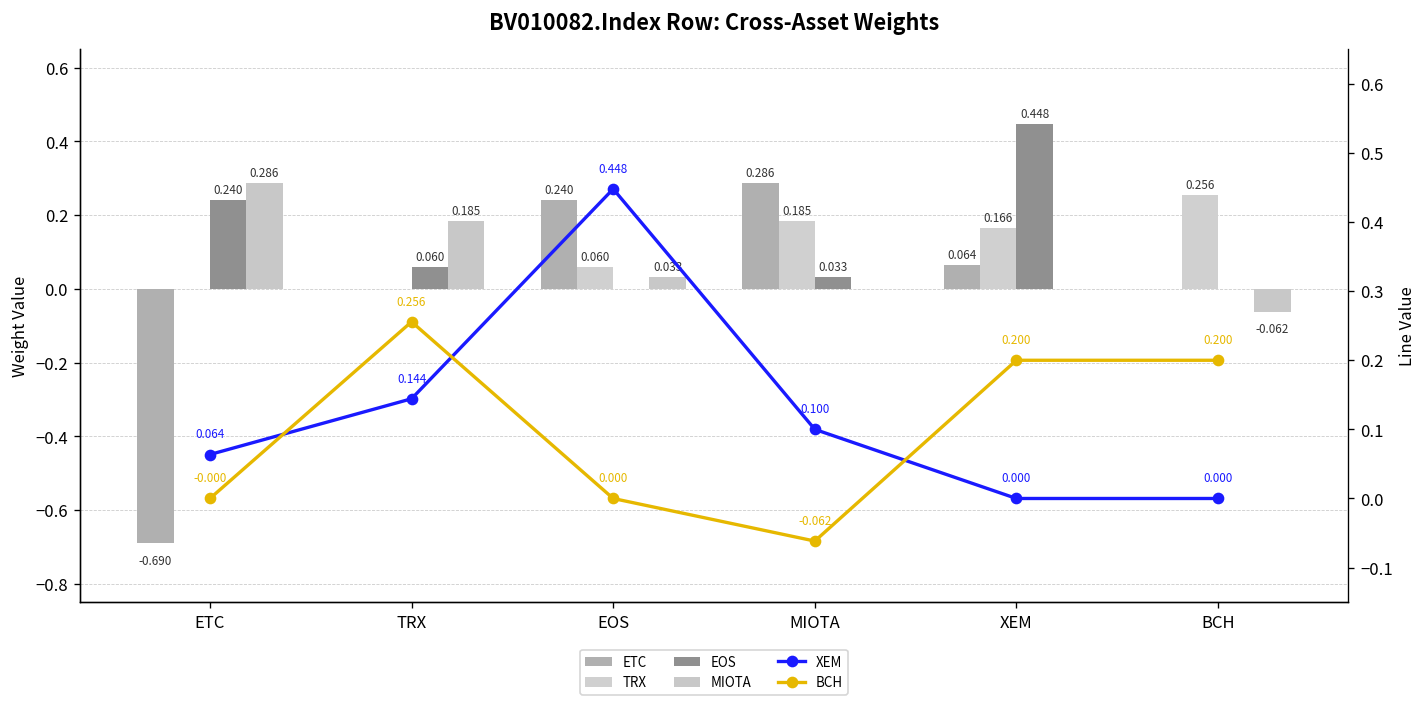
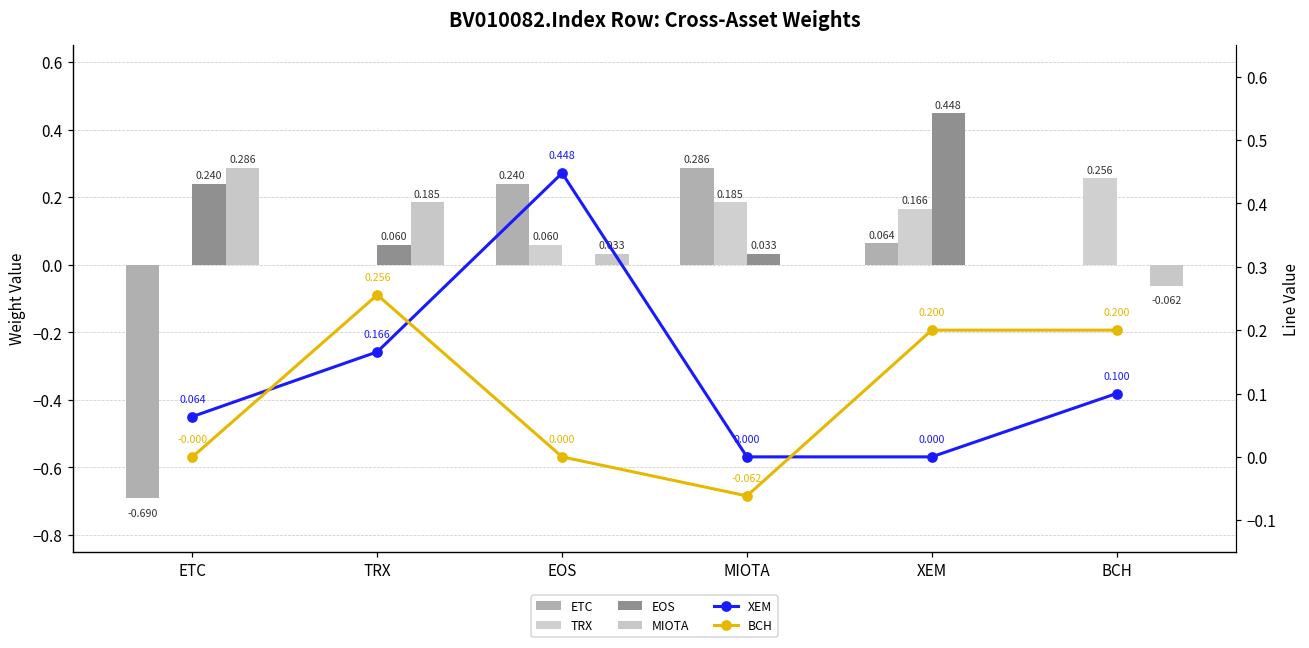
XEM, TRX: 0.144 -> 0.166
XEM, MIOTA: 0.100 -> 0.000
XEM, BCH: 0.000 -> 0.100
